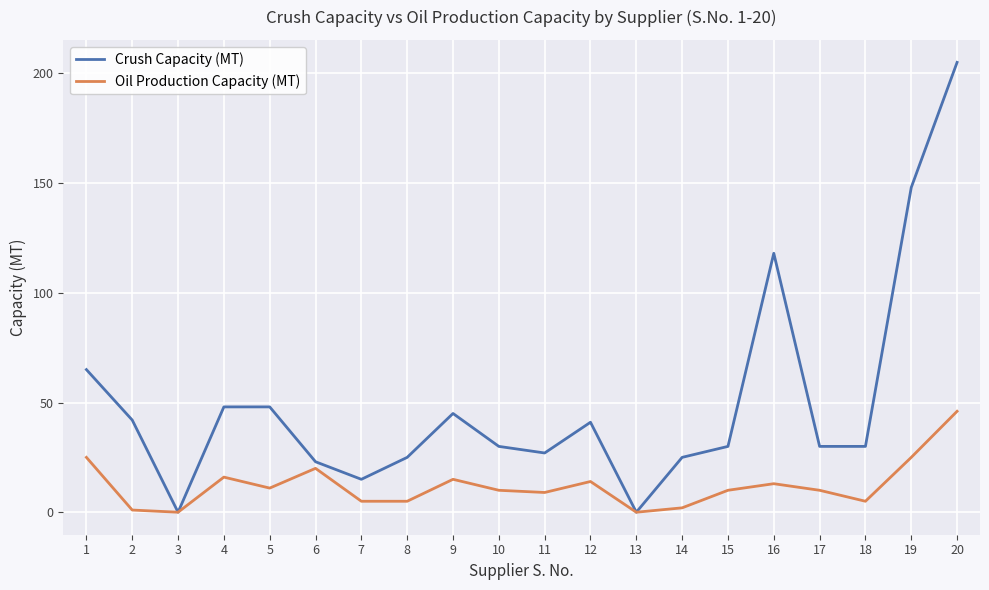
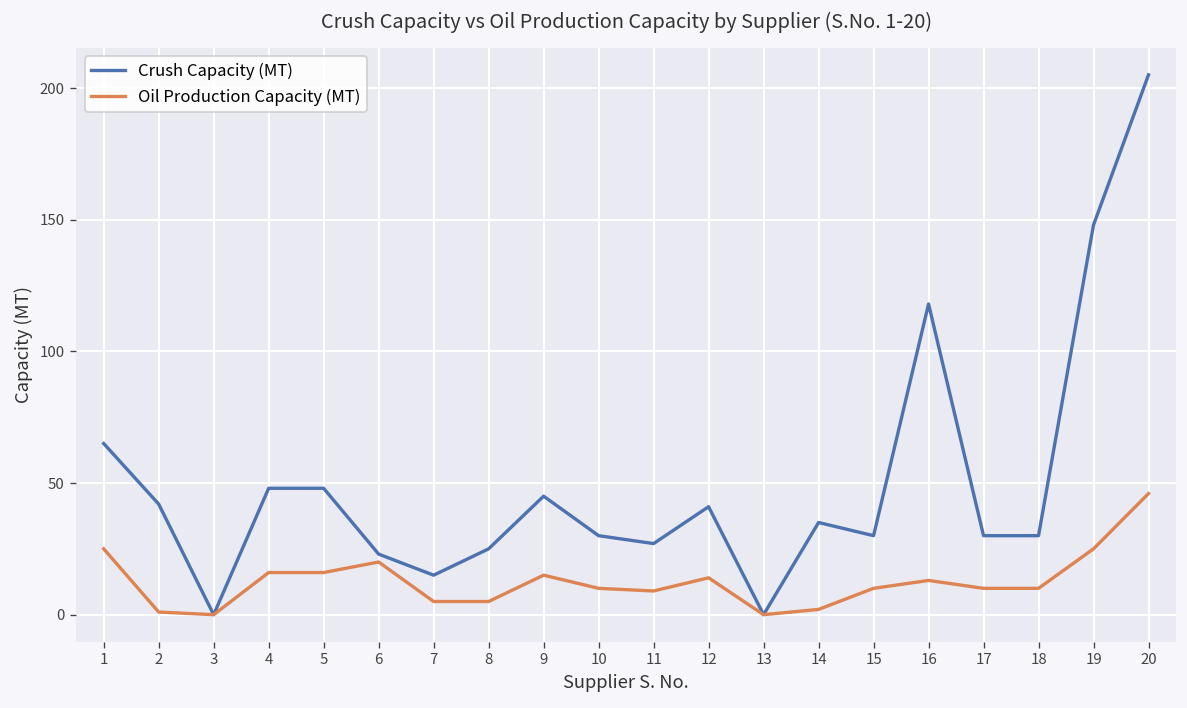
Oil Production Capacity (MT), 5: 11 -> 16
Crush Capacity (MT), 14: 25 -> 35
Oil Production Capacity (MT), 18: 5 -> 10
